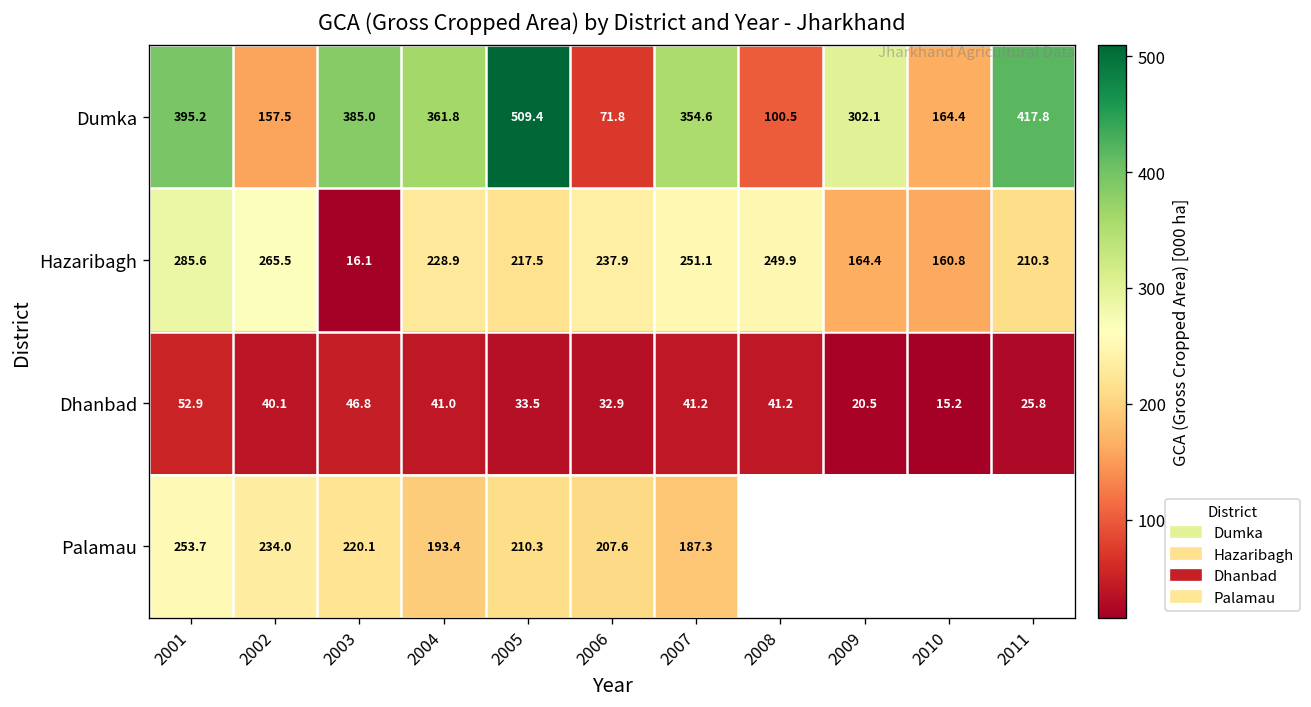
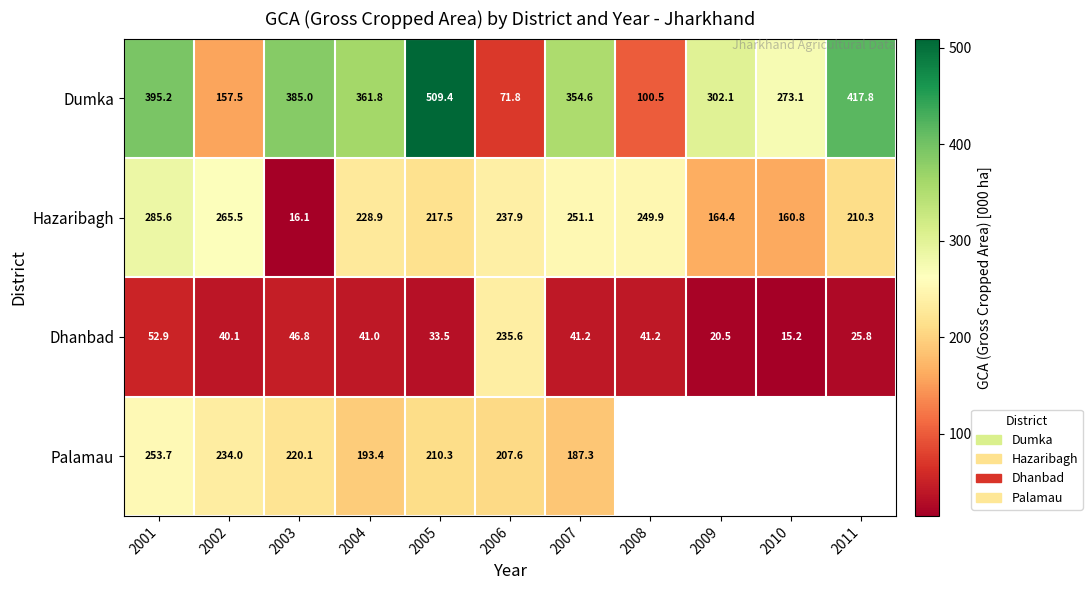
Dumka, 2010: 164.4 -> 273.1
Dhanbad, 2006: 32.9 -> 235.6
